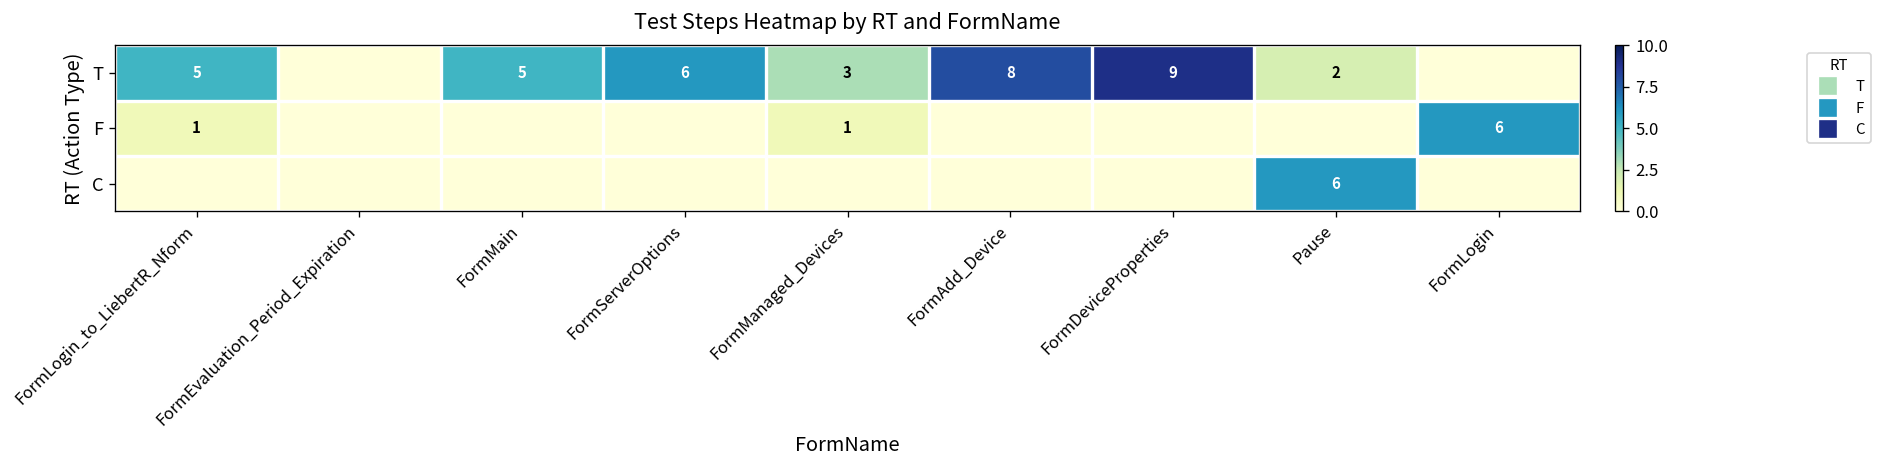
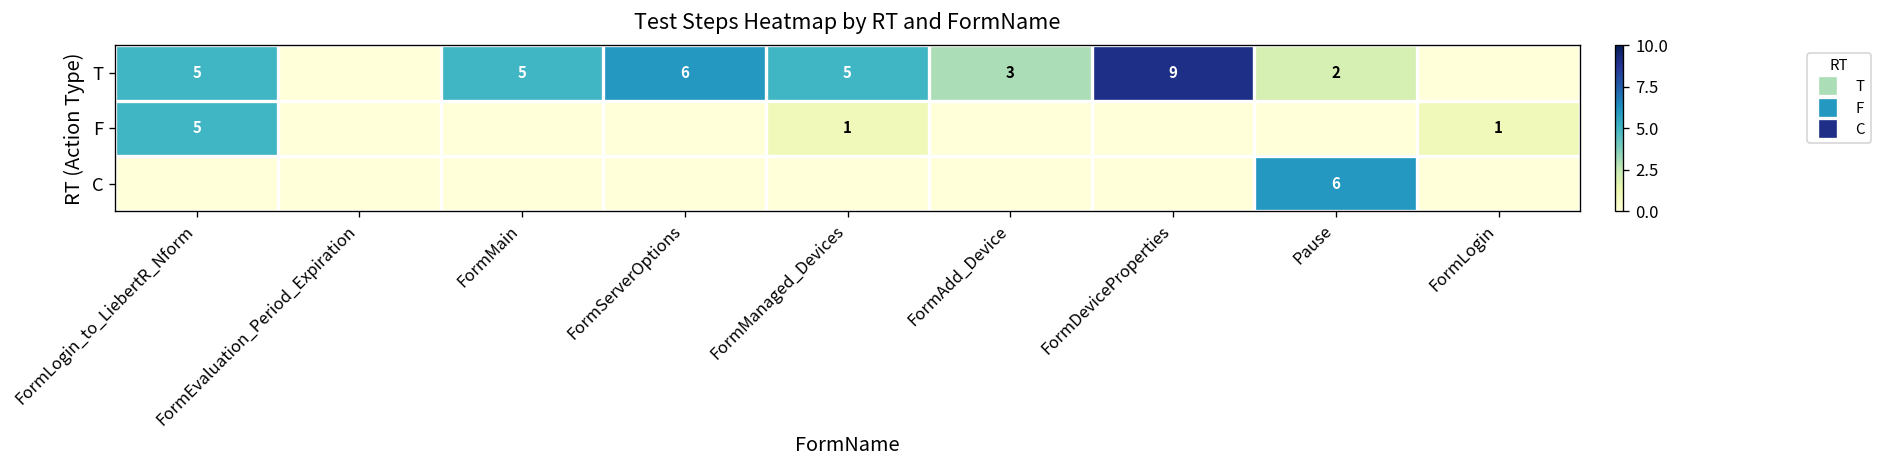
T, FormManaged_Devices: 3 -> 5
T, FormAdd_Device: 8 -> 3
F, FormLogin_to_LiebertR_Nform: 1 -> 5
F, FormLogin: 6 -> 1
